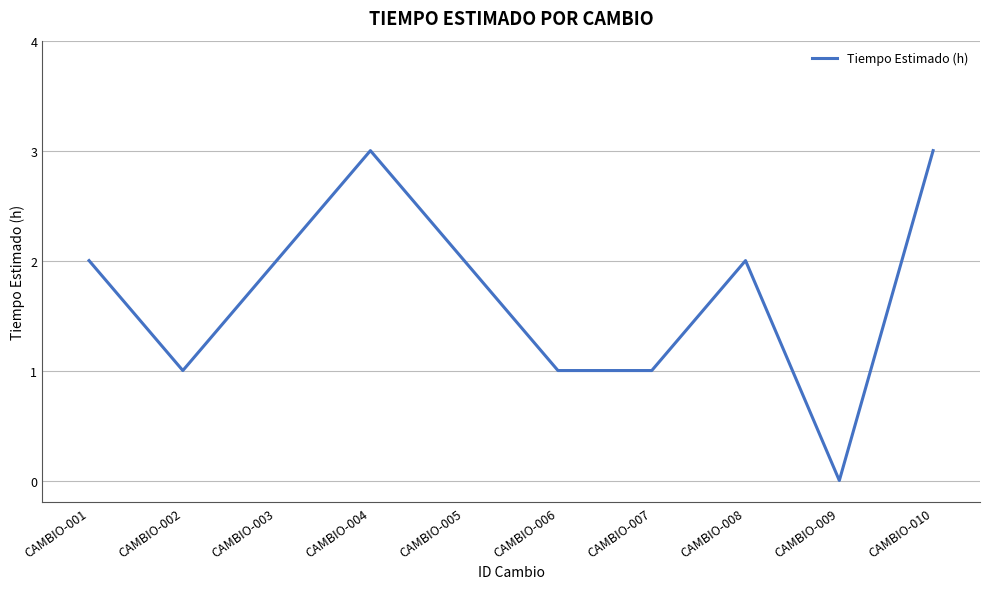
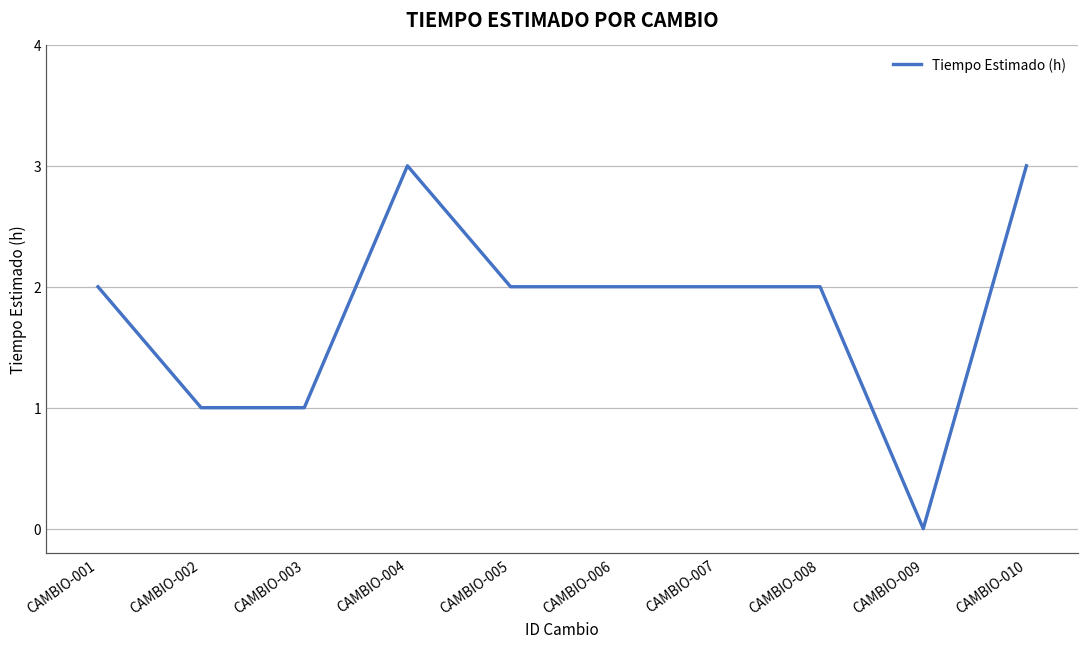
CAMBIO-003: 2 -> 1
CAMBIO-006: 1 -> 2
CAMBIO-007: 1 -> 2
